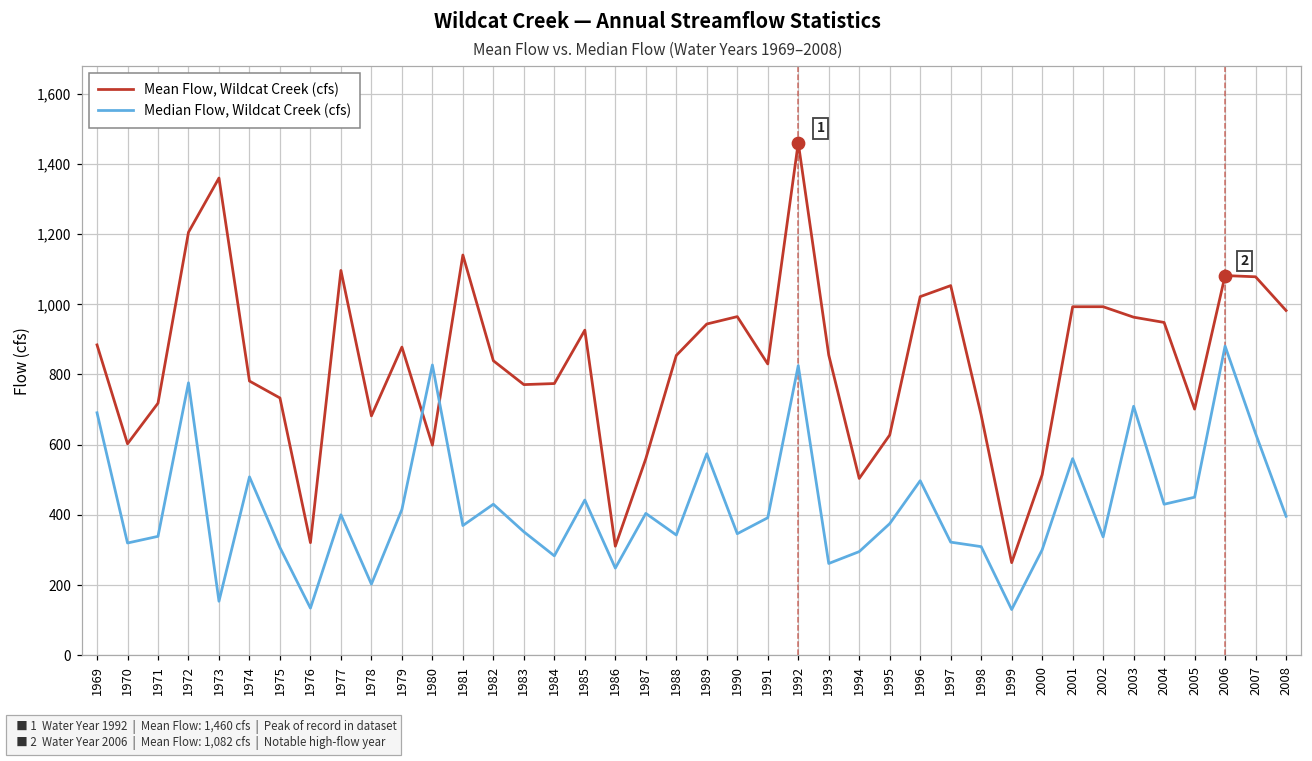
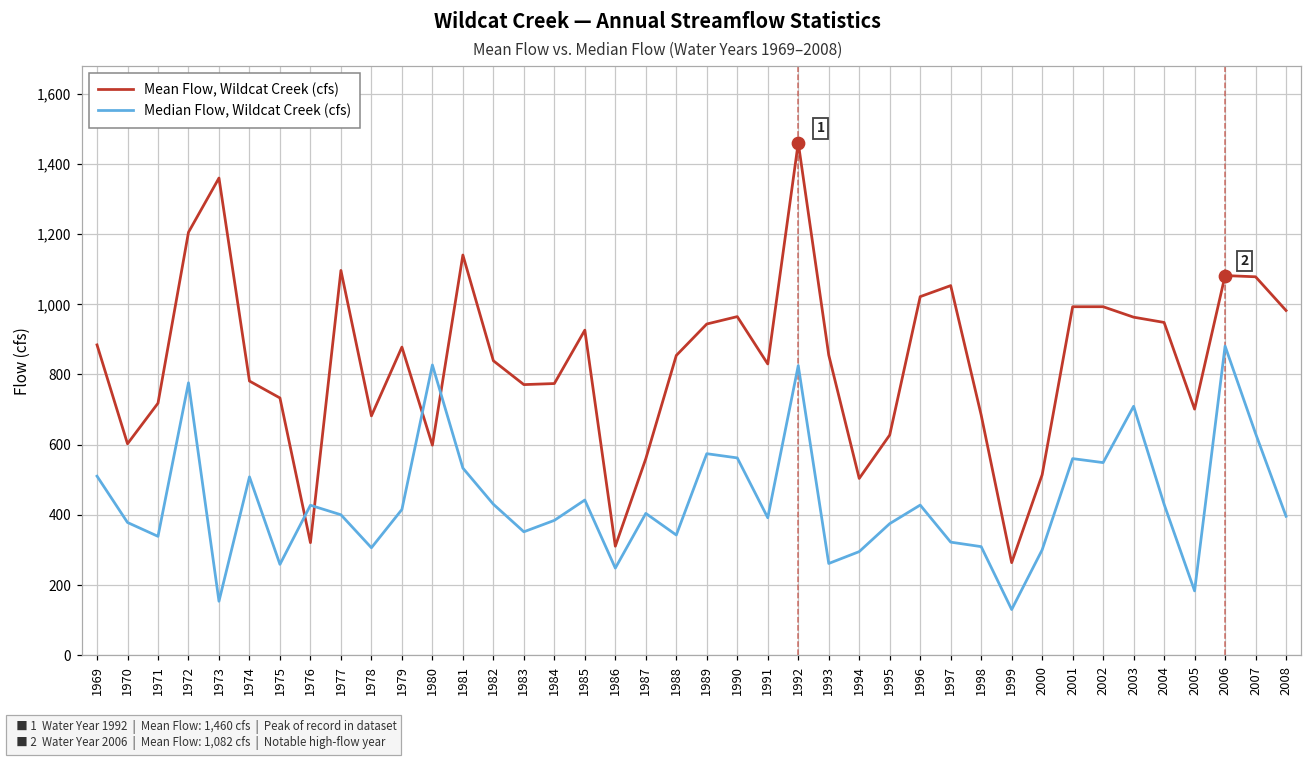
Median Flow, Wildcat Creek (cfs), 1969: 690 -> 510
Median Flow, Wildcat Creek (cfs), 1970: 320 -> 380
Median Flow, Wildcat Creek (cfs), 1975: 310 -> 260
Median Flow, Wildcat Creek (cfs), 1976: 130 -> 430
Median Flow, Wildcat Creek (cfs), 1978: 200 -> 310
Median Flow, Wildcat Creek (cfs), 1981: 370 -> 530
Median Flow, Wildcat Creek (cfs), 1984: 280 -> 380
Median Flow, Wildcat Creek (cfs), 1990: 350 -> 560
Median Flow, Wildcat Creek (cfs), 1996: 500 -> 430
Median Flow, Wildcat Creek (cfs), 2002: 340 -> 550
Median Flow, Wildcat Creek (cfs), 2005: 450 -> 180
